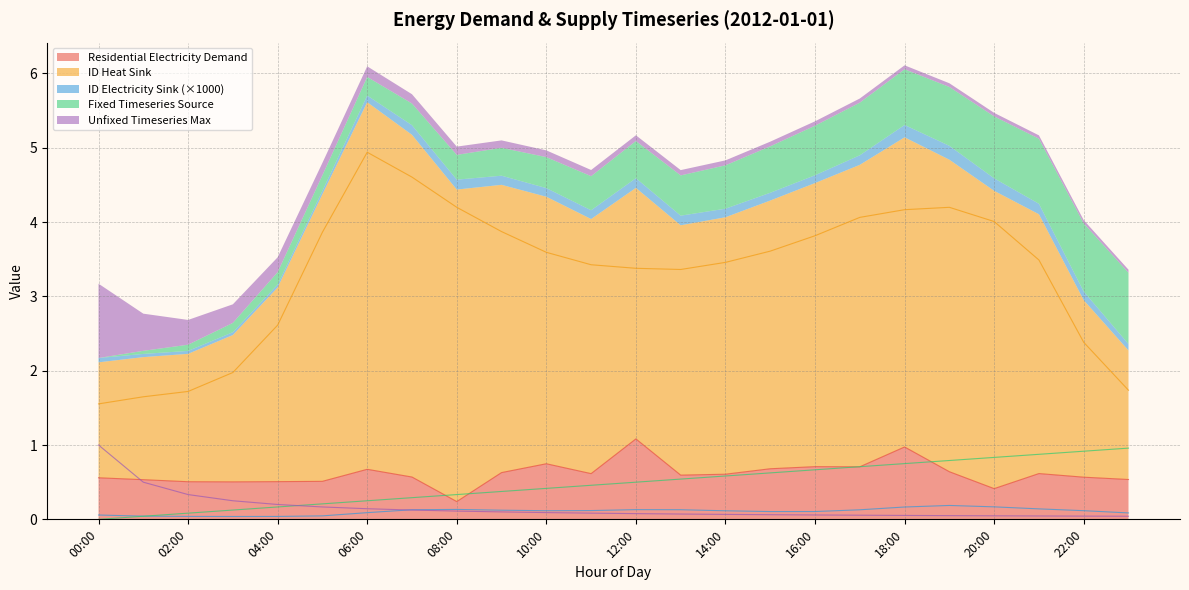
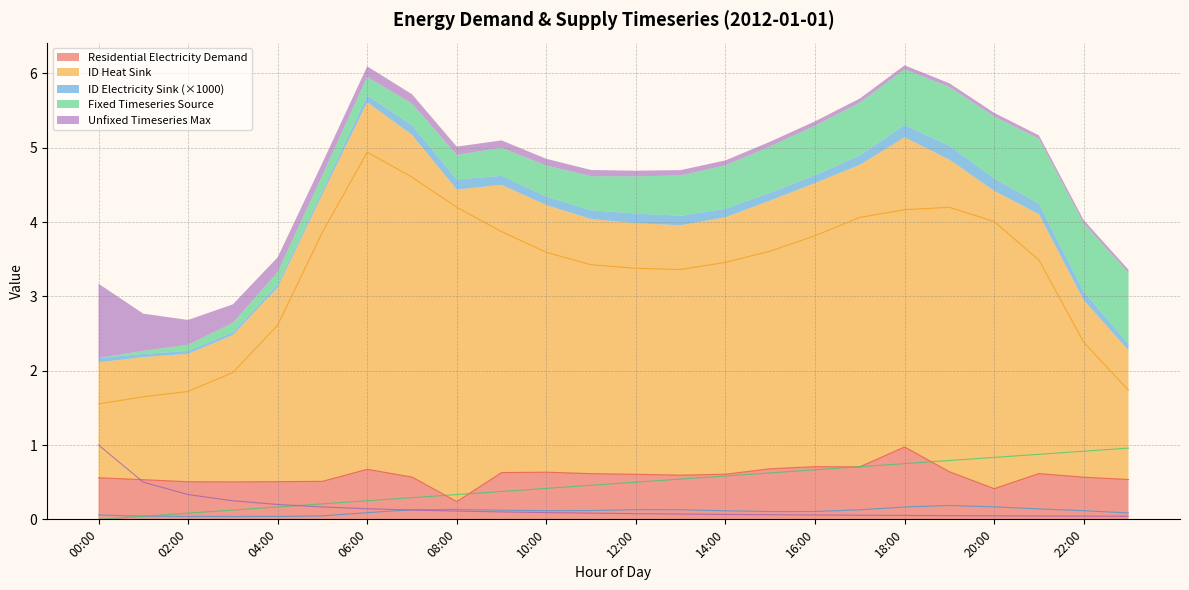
Residential Electricity Demand, 10:00: 0.7 -> 0.6
Residential Electricity Demand, 12:00: 1.1 -> 0.6
